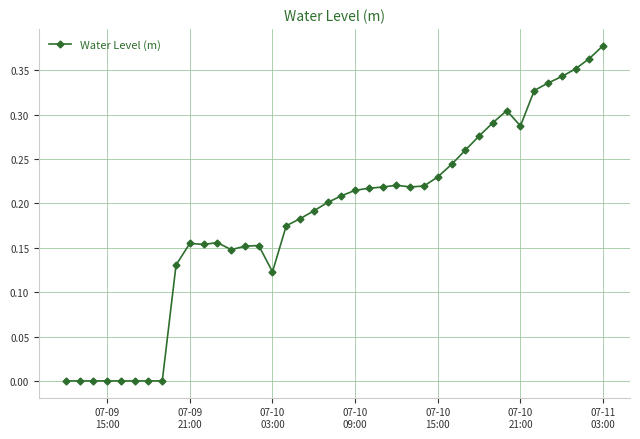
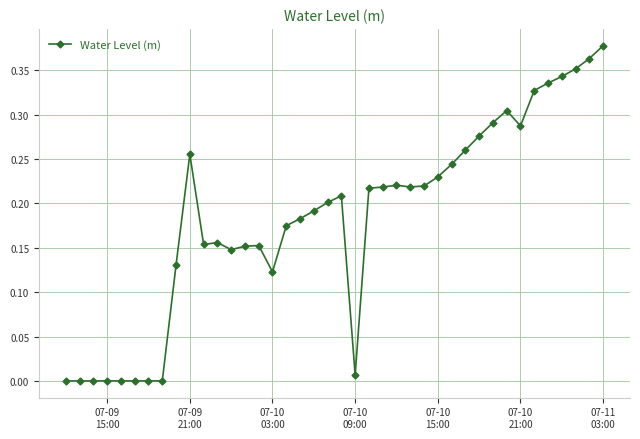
07-09 21:00: 0.16 -> 0.26
07-10 09:00: 0.21 -> 0.01
